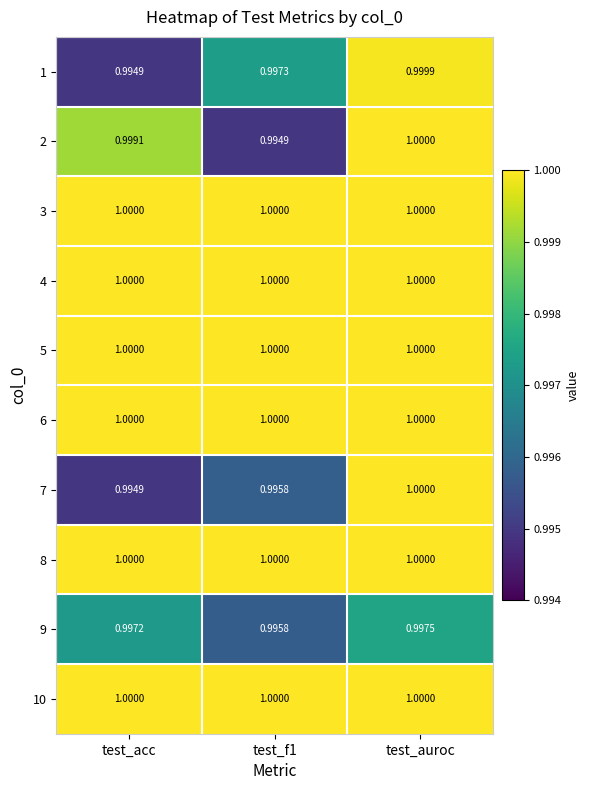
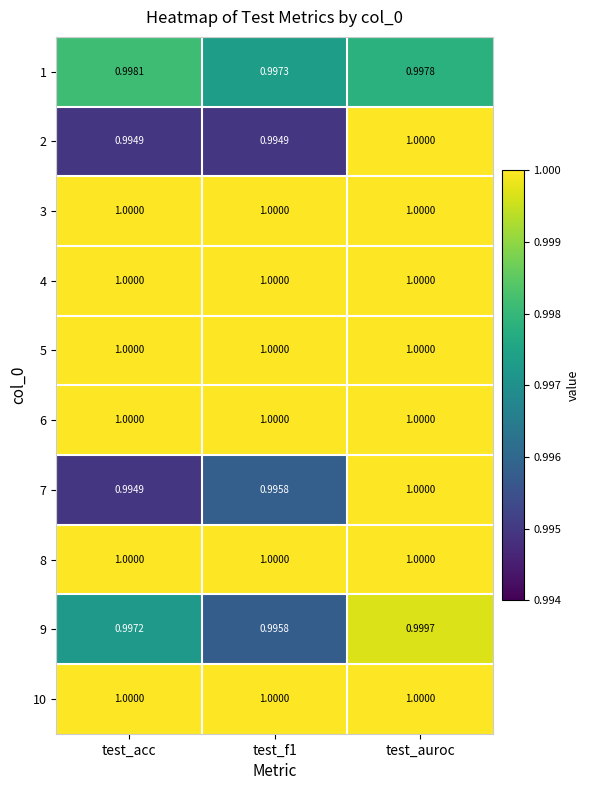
1, test_acc: 0.9949 -> 0.9981
1, test_auroc: 0.9999 -> 0.9978
2, test_acc: 0.9991 -> 0.9949
9, test_auroc: 0.9975 -> 0.9997
